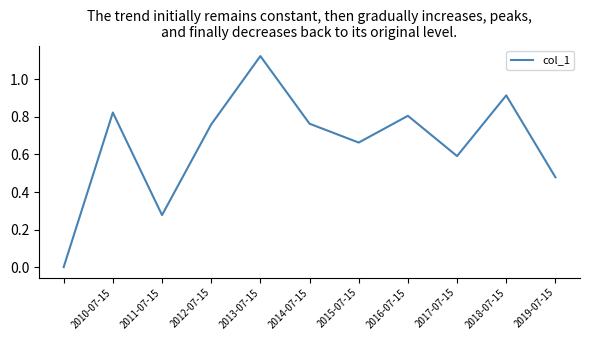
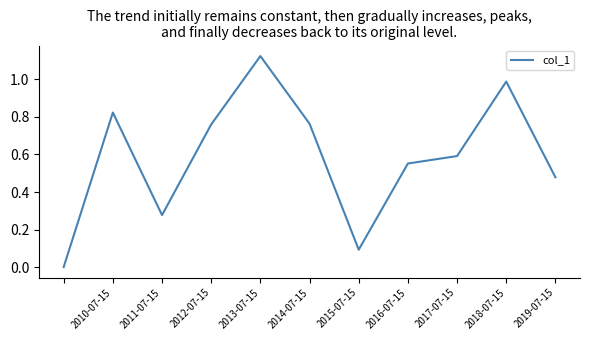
2015-07-15: 0.66 -> 0.09
2016-07-15: 0.81 -> 0.55
2018-07-15: 0.91 -> 0.99
